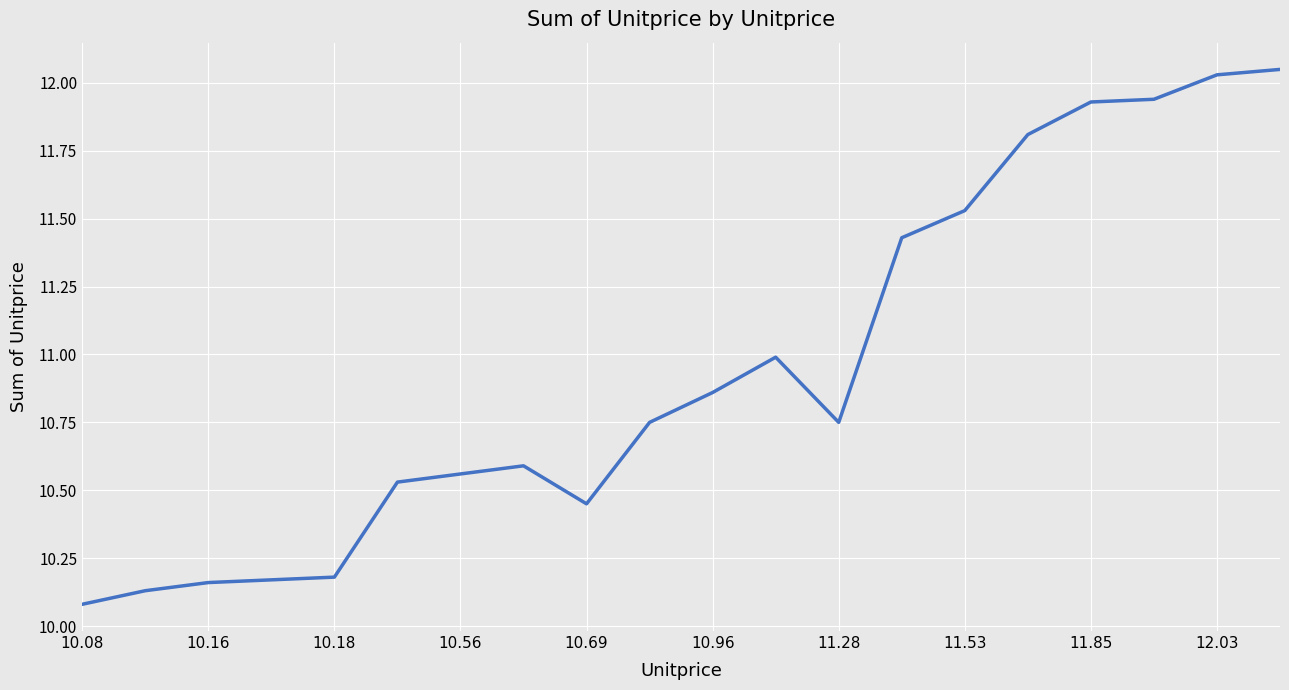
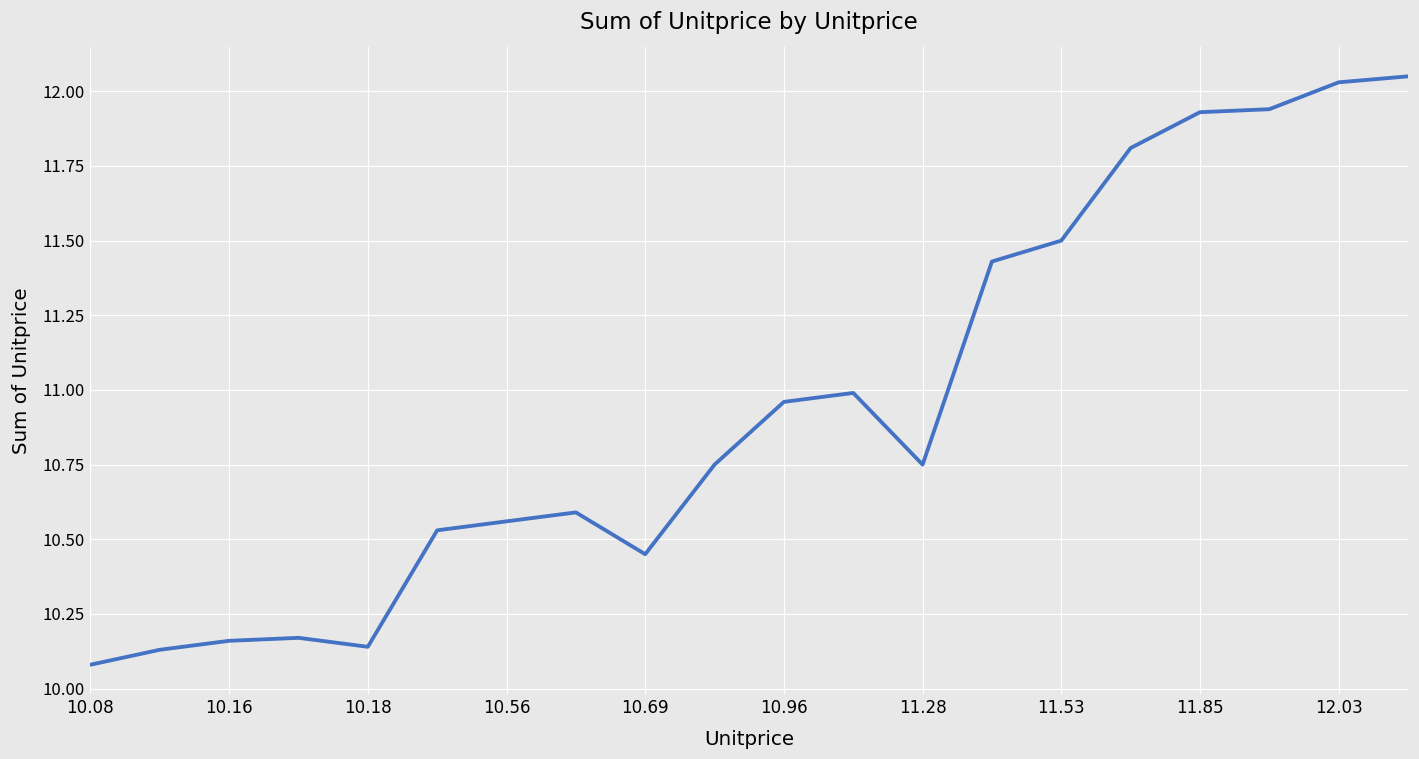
10.18: 10.18 -> 10.14
10.96: 10.86 -> 10.96
11.53: 11.53 -> 11.50
